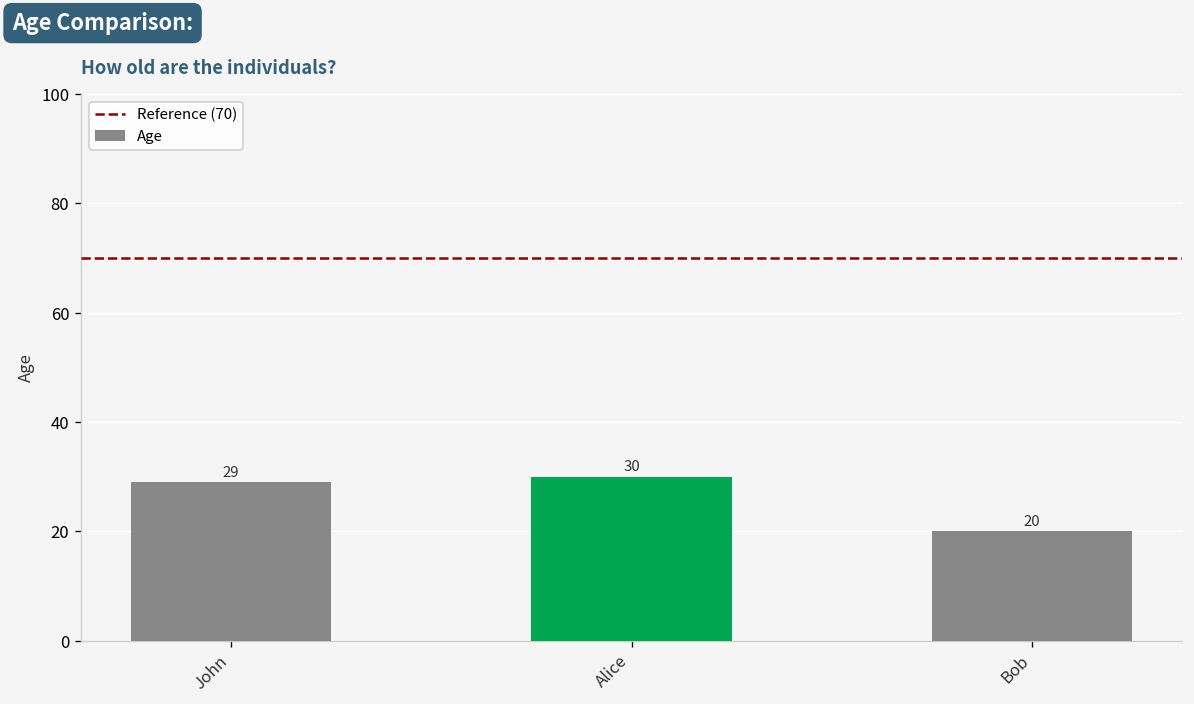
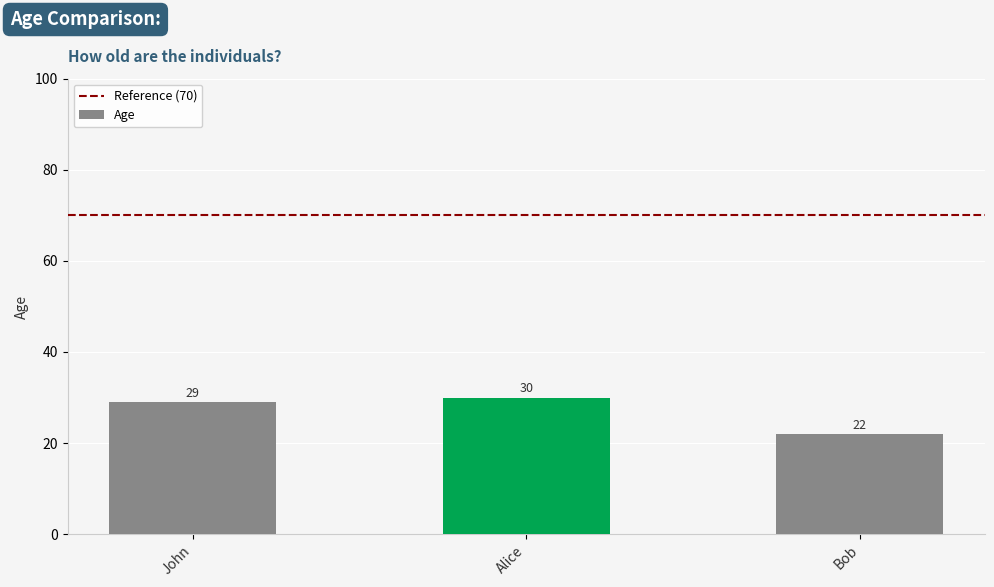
Bob: 20 -> 22
